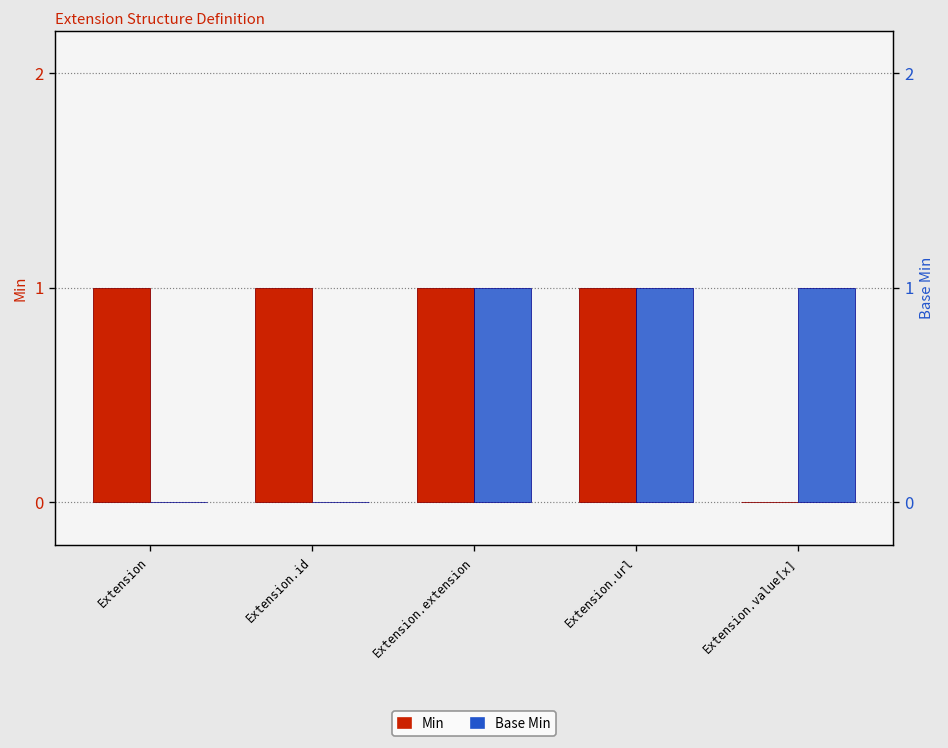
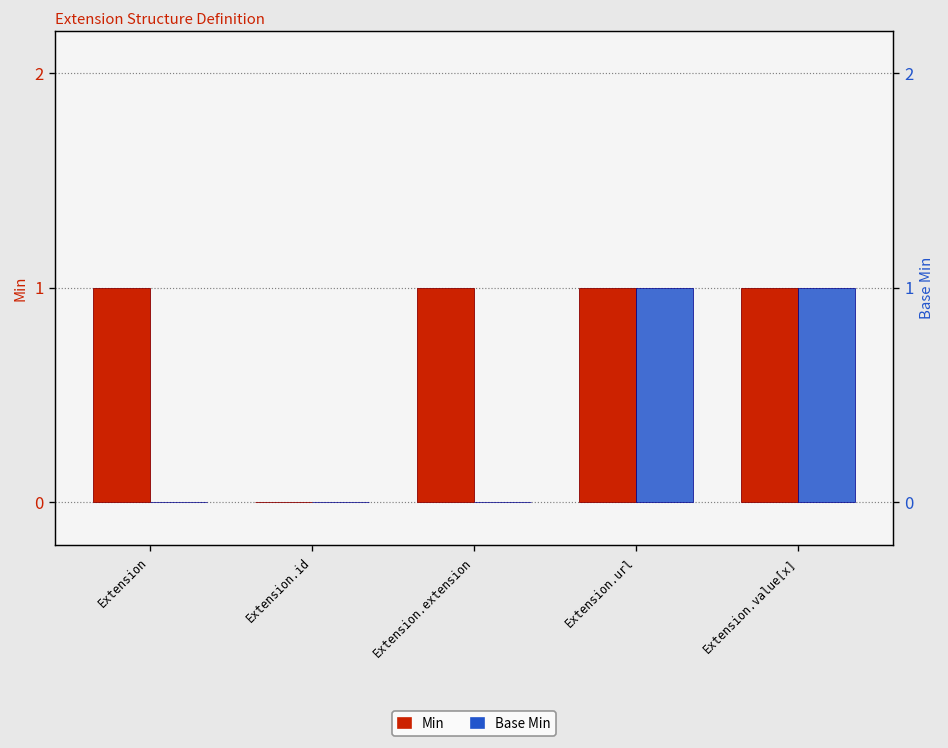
Min, Extension.id: 1 -> 0
Min, Extension.value[x]: 0 -> 1
Base Min, Extension.extension: 1 -> 0
